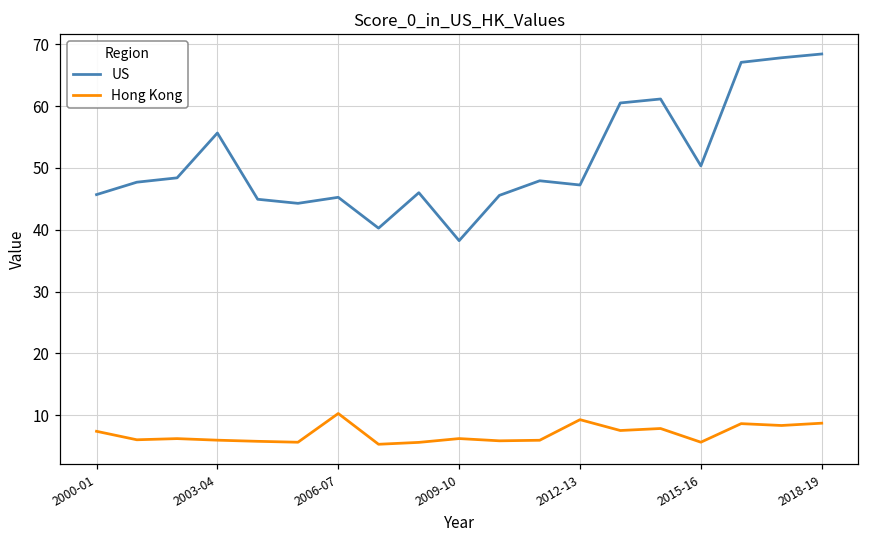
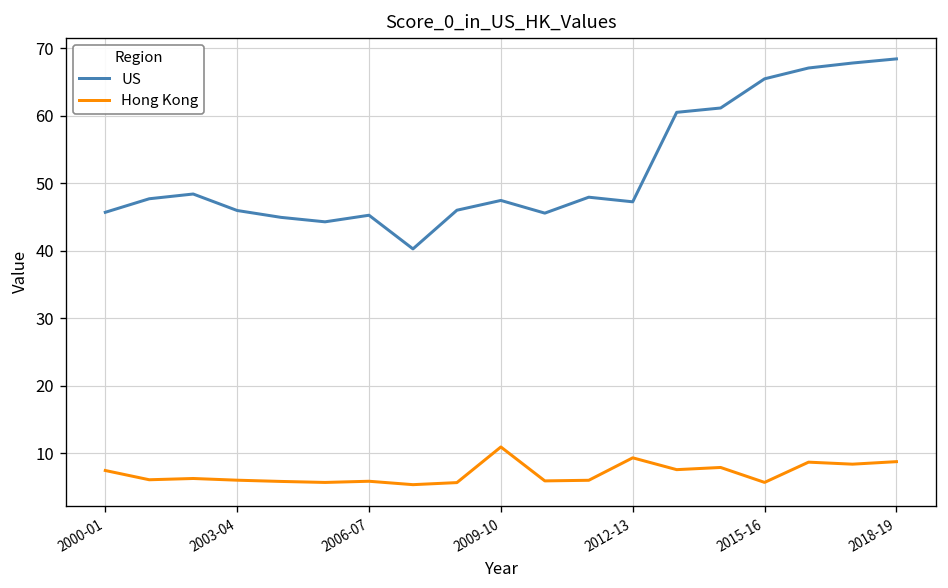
US, 2003-04: 56 -> 46
Hong Kong, 2006-07: 10 -> 6
US, 2009-10: 38 -> 47
Hong Kong, 2009-10: 6 -> 11
US, 2015-16: 50 -> 65
